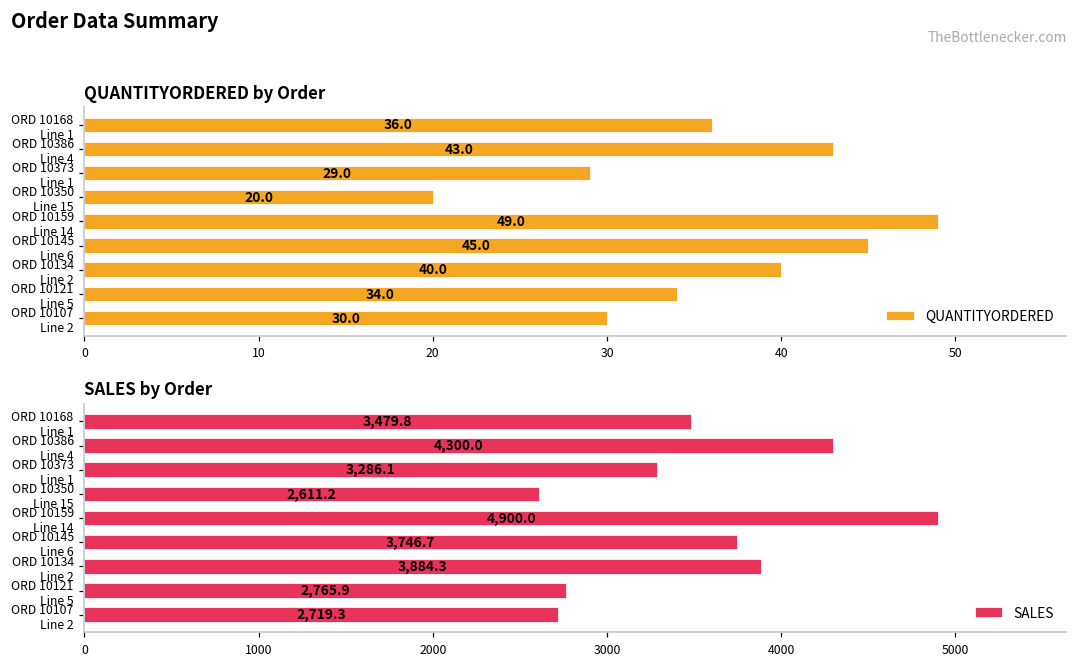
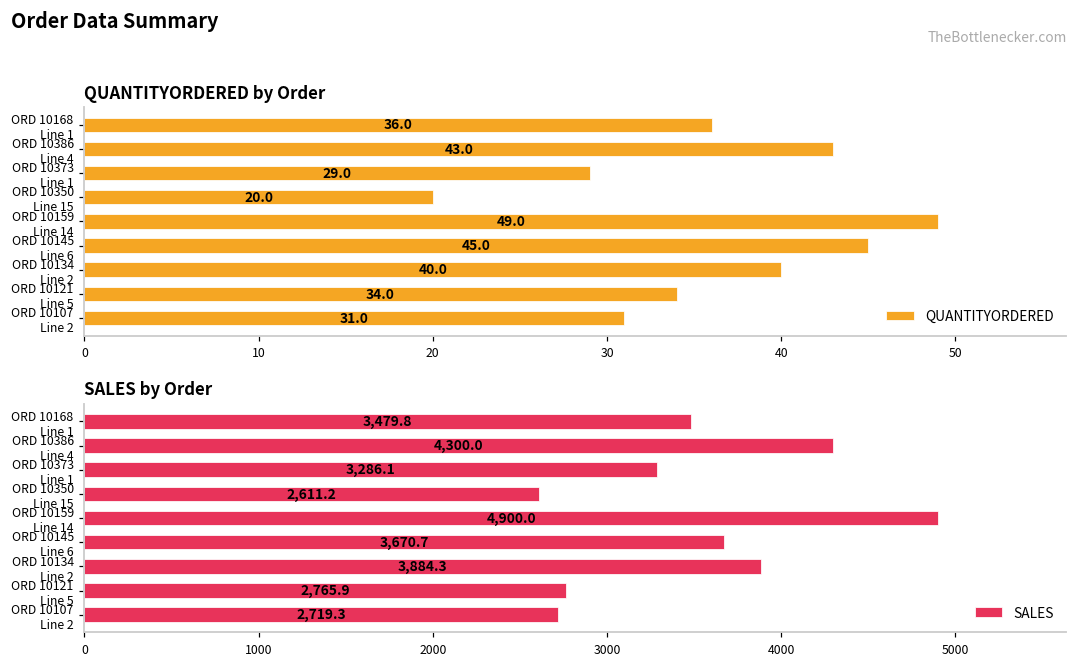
QUANTITYORDERED by Order, ORD 10107 Line 2: 30.0 -> 31.0
SALES by Order, ORD 10145 Line 6: 3,746.7 -> 3,670.7
